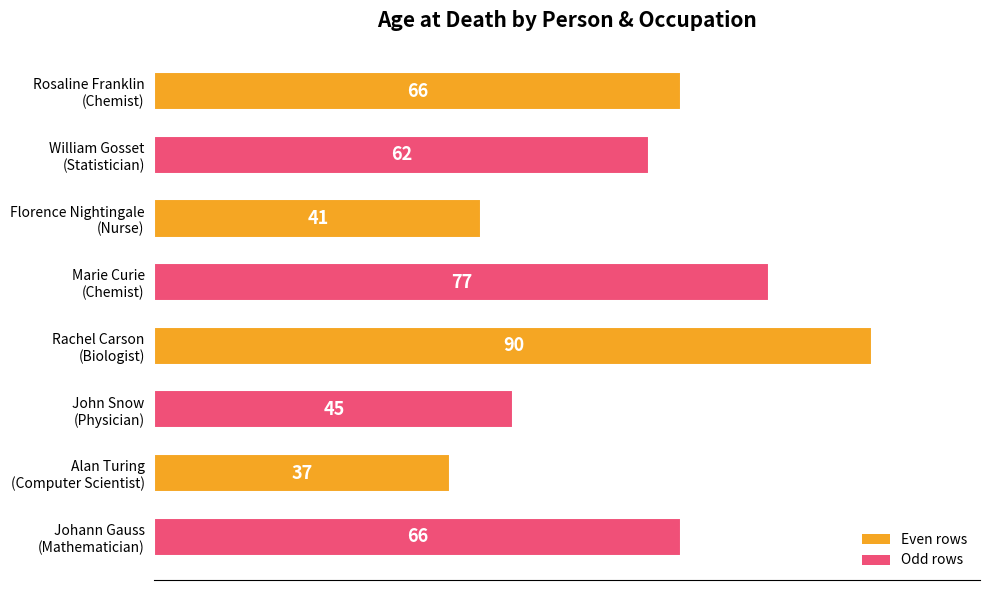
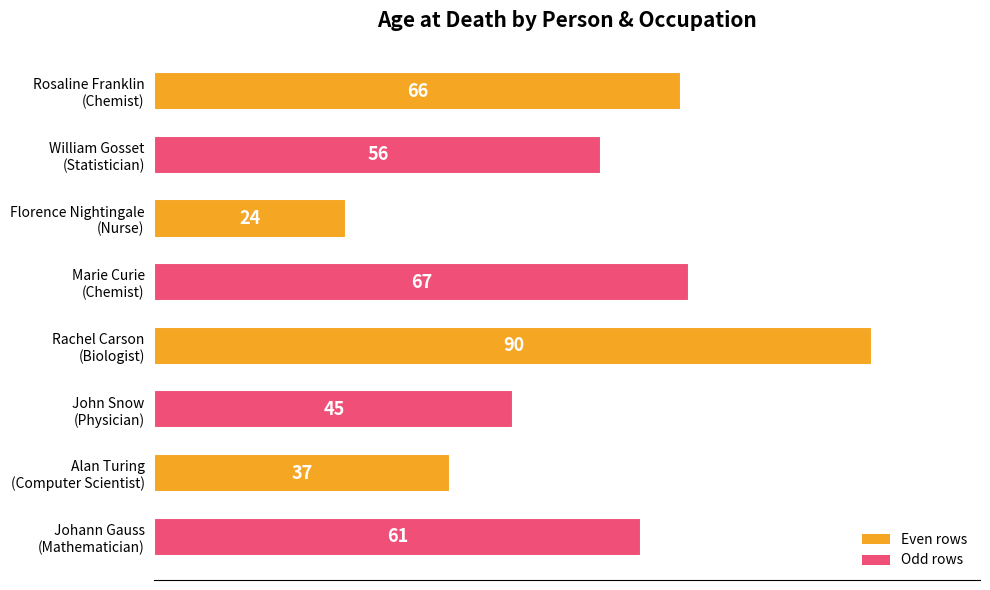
William Gosset (Statistician): 62 -> 56
Florence Nightingale (Nurse): 41 -> 24
Marie Curie (Chemist): 77 -> 67
Johann Gauss (Mathematician): 66 -> 61
